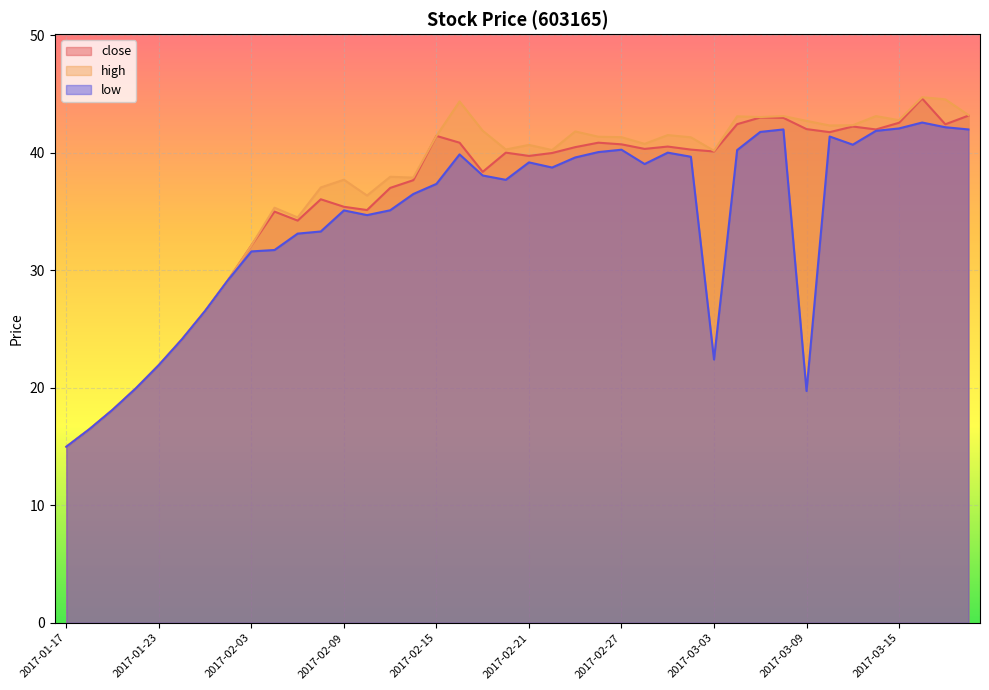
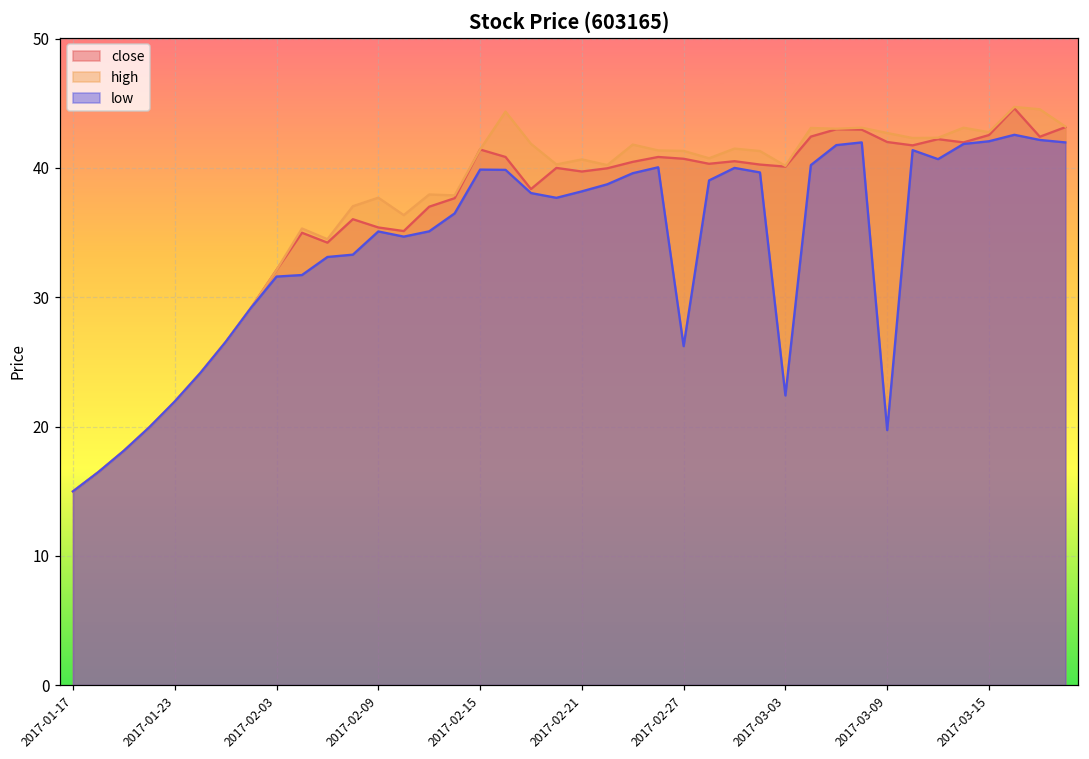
low, 2017-02-15: 37.3 -> 39.9
low, 2017-02-21: 39.2 -> 38.2
low, 2017-02-27: 40.3 -> 26.2
